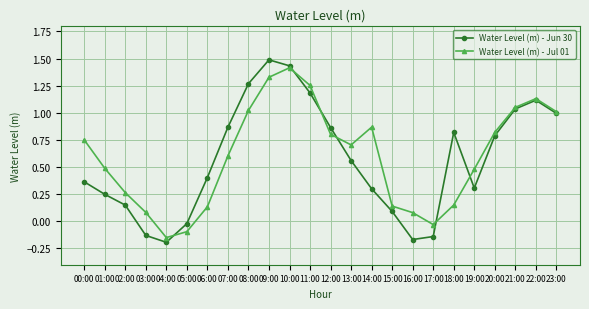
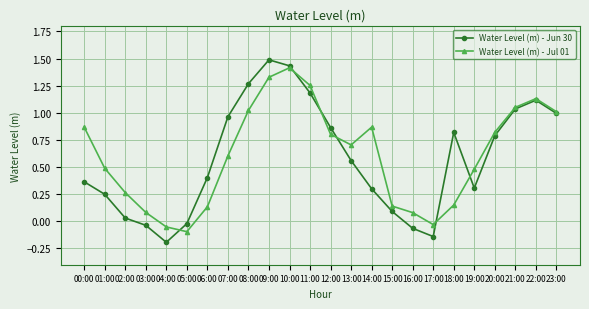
Water Level (m) - Jul 01, 00:00: 0.75 -> 0.87
Water Level (m) - Jun 30, 02:00: 0.15 -> 0.03
Water Level (m) - Jun 30, 03:00: -0.13 -> -0.04
Water Level (m) - Jul 01, 04:00: -0.15 -> -0.05
Water Level (m) - Jun 30, 07:00: 0.87 -> 0.96
Water Level (m) - Jun 30, 16:00: -0.17 -> -0.06
